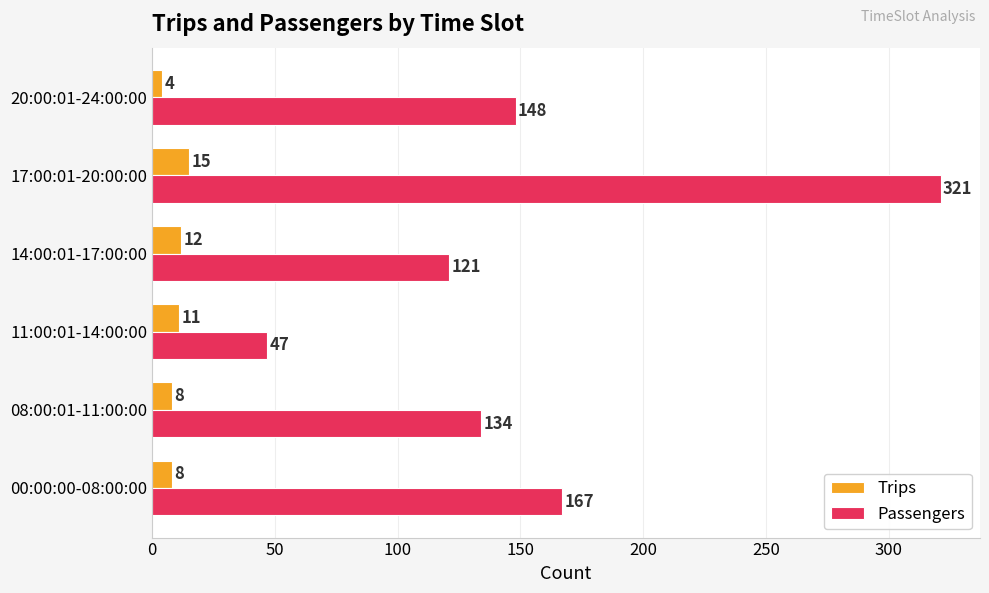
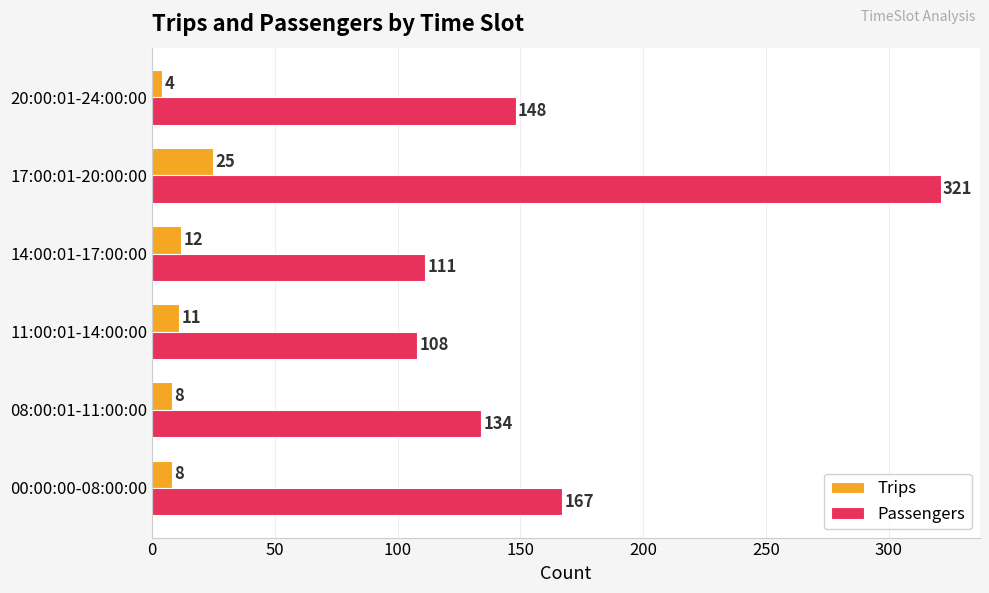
Trips, 17:00:01-20:00:00: 15 -> 25
Passengers, 14:00:01-17:00:00: 121 -> 111
Passengers, 11:00:01-14:00:00: 47 -> 108
